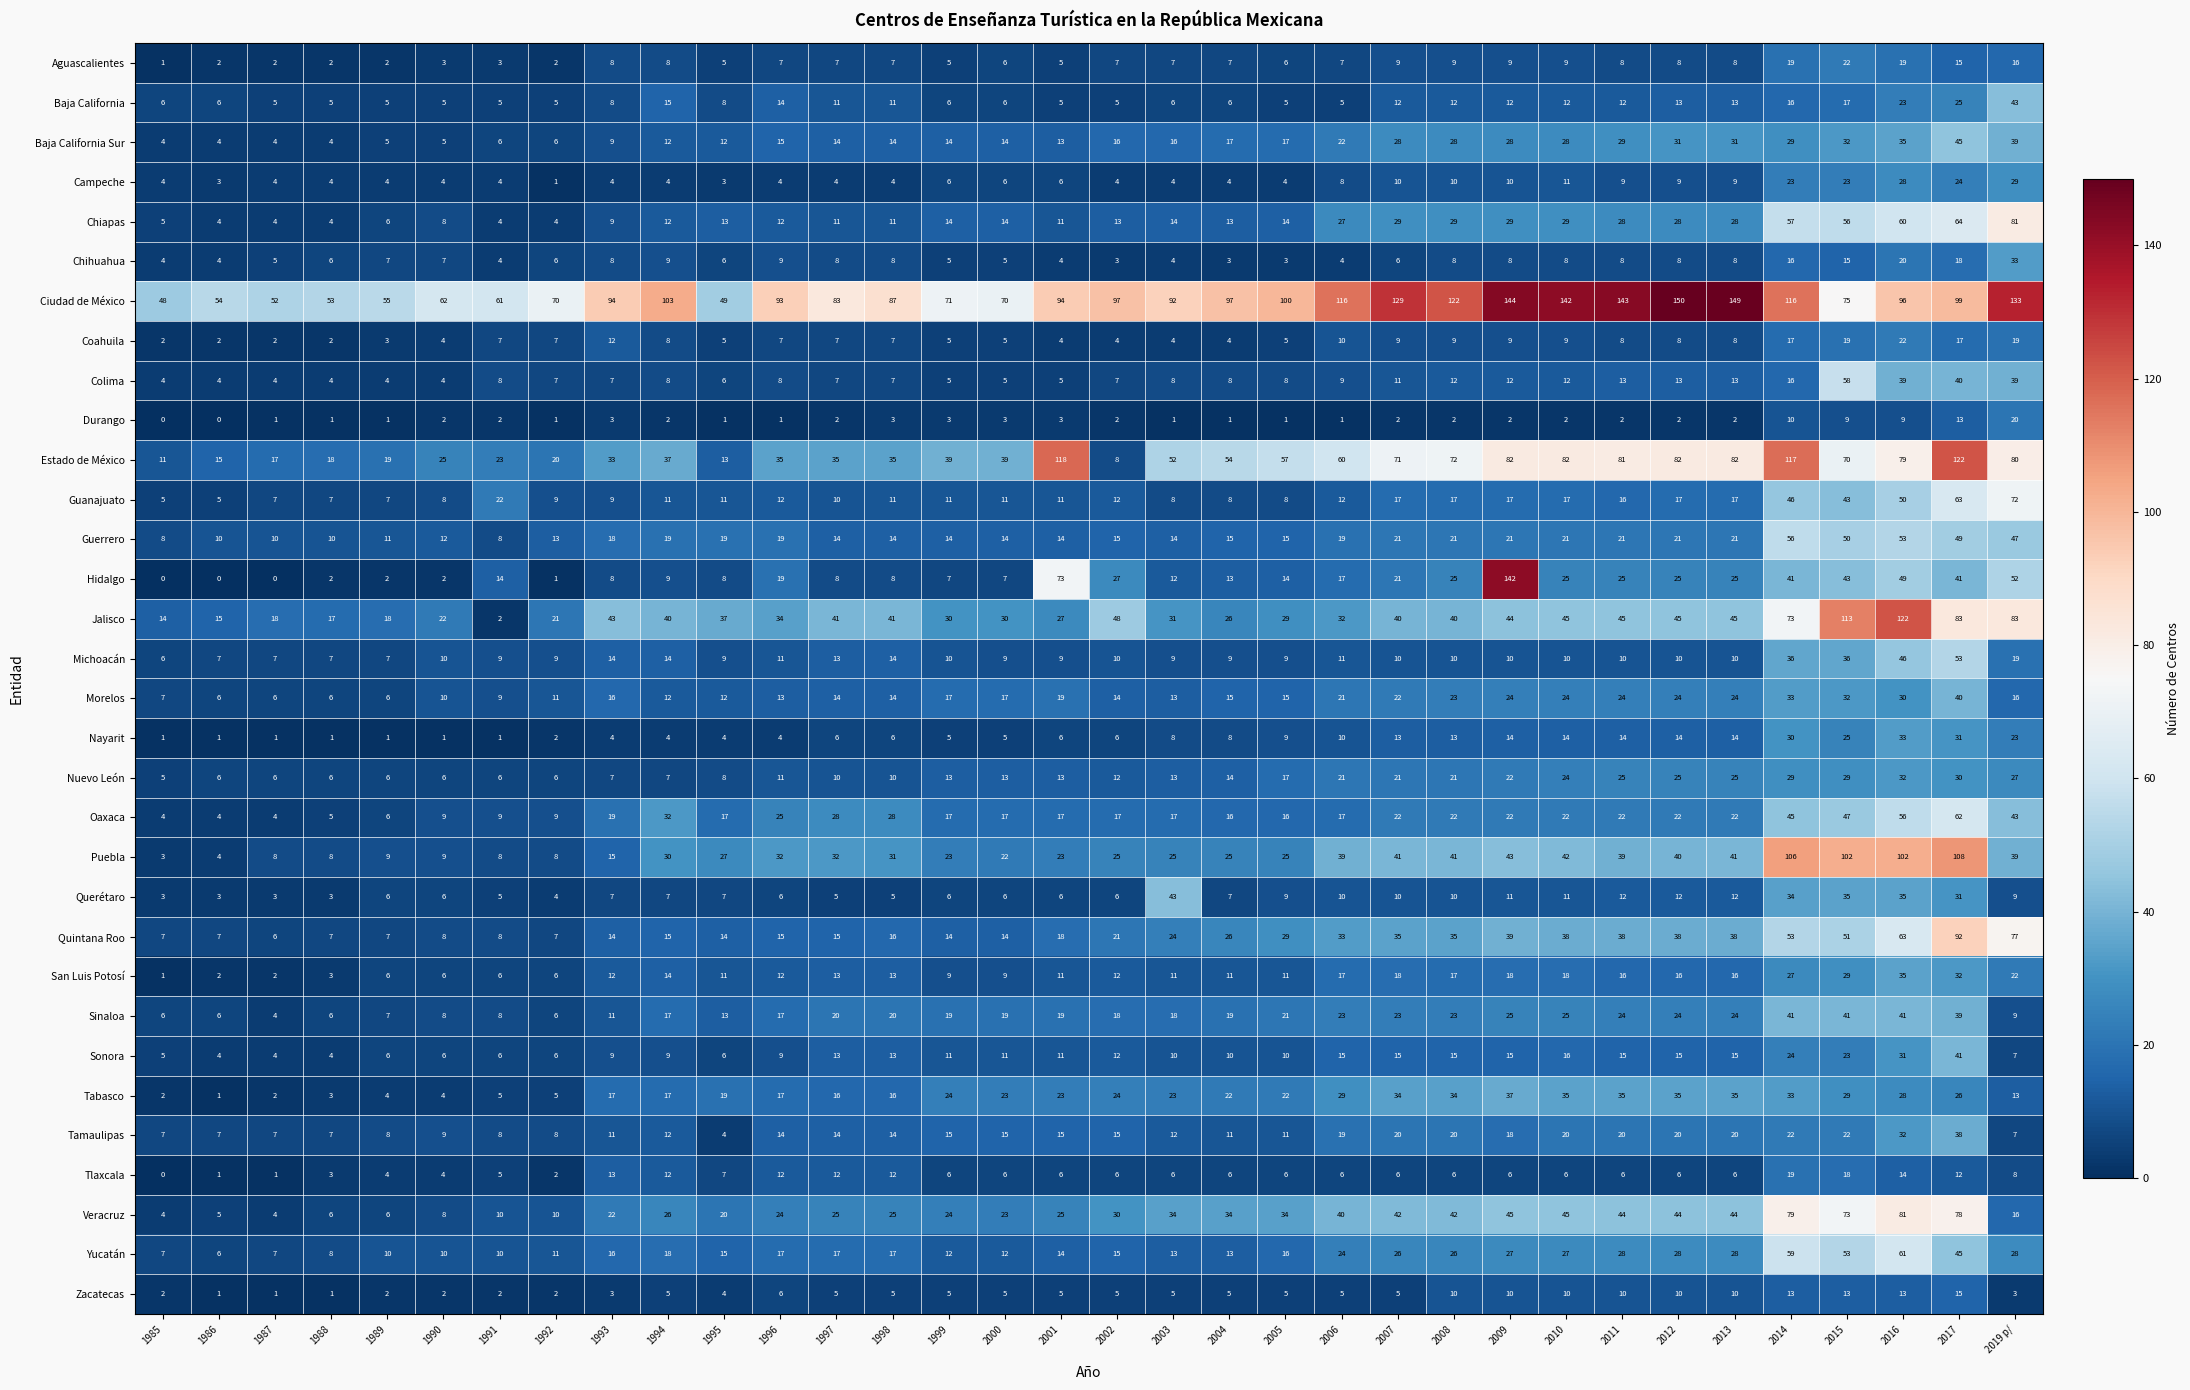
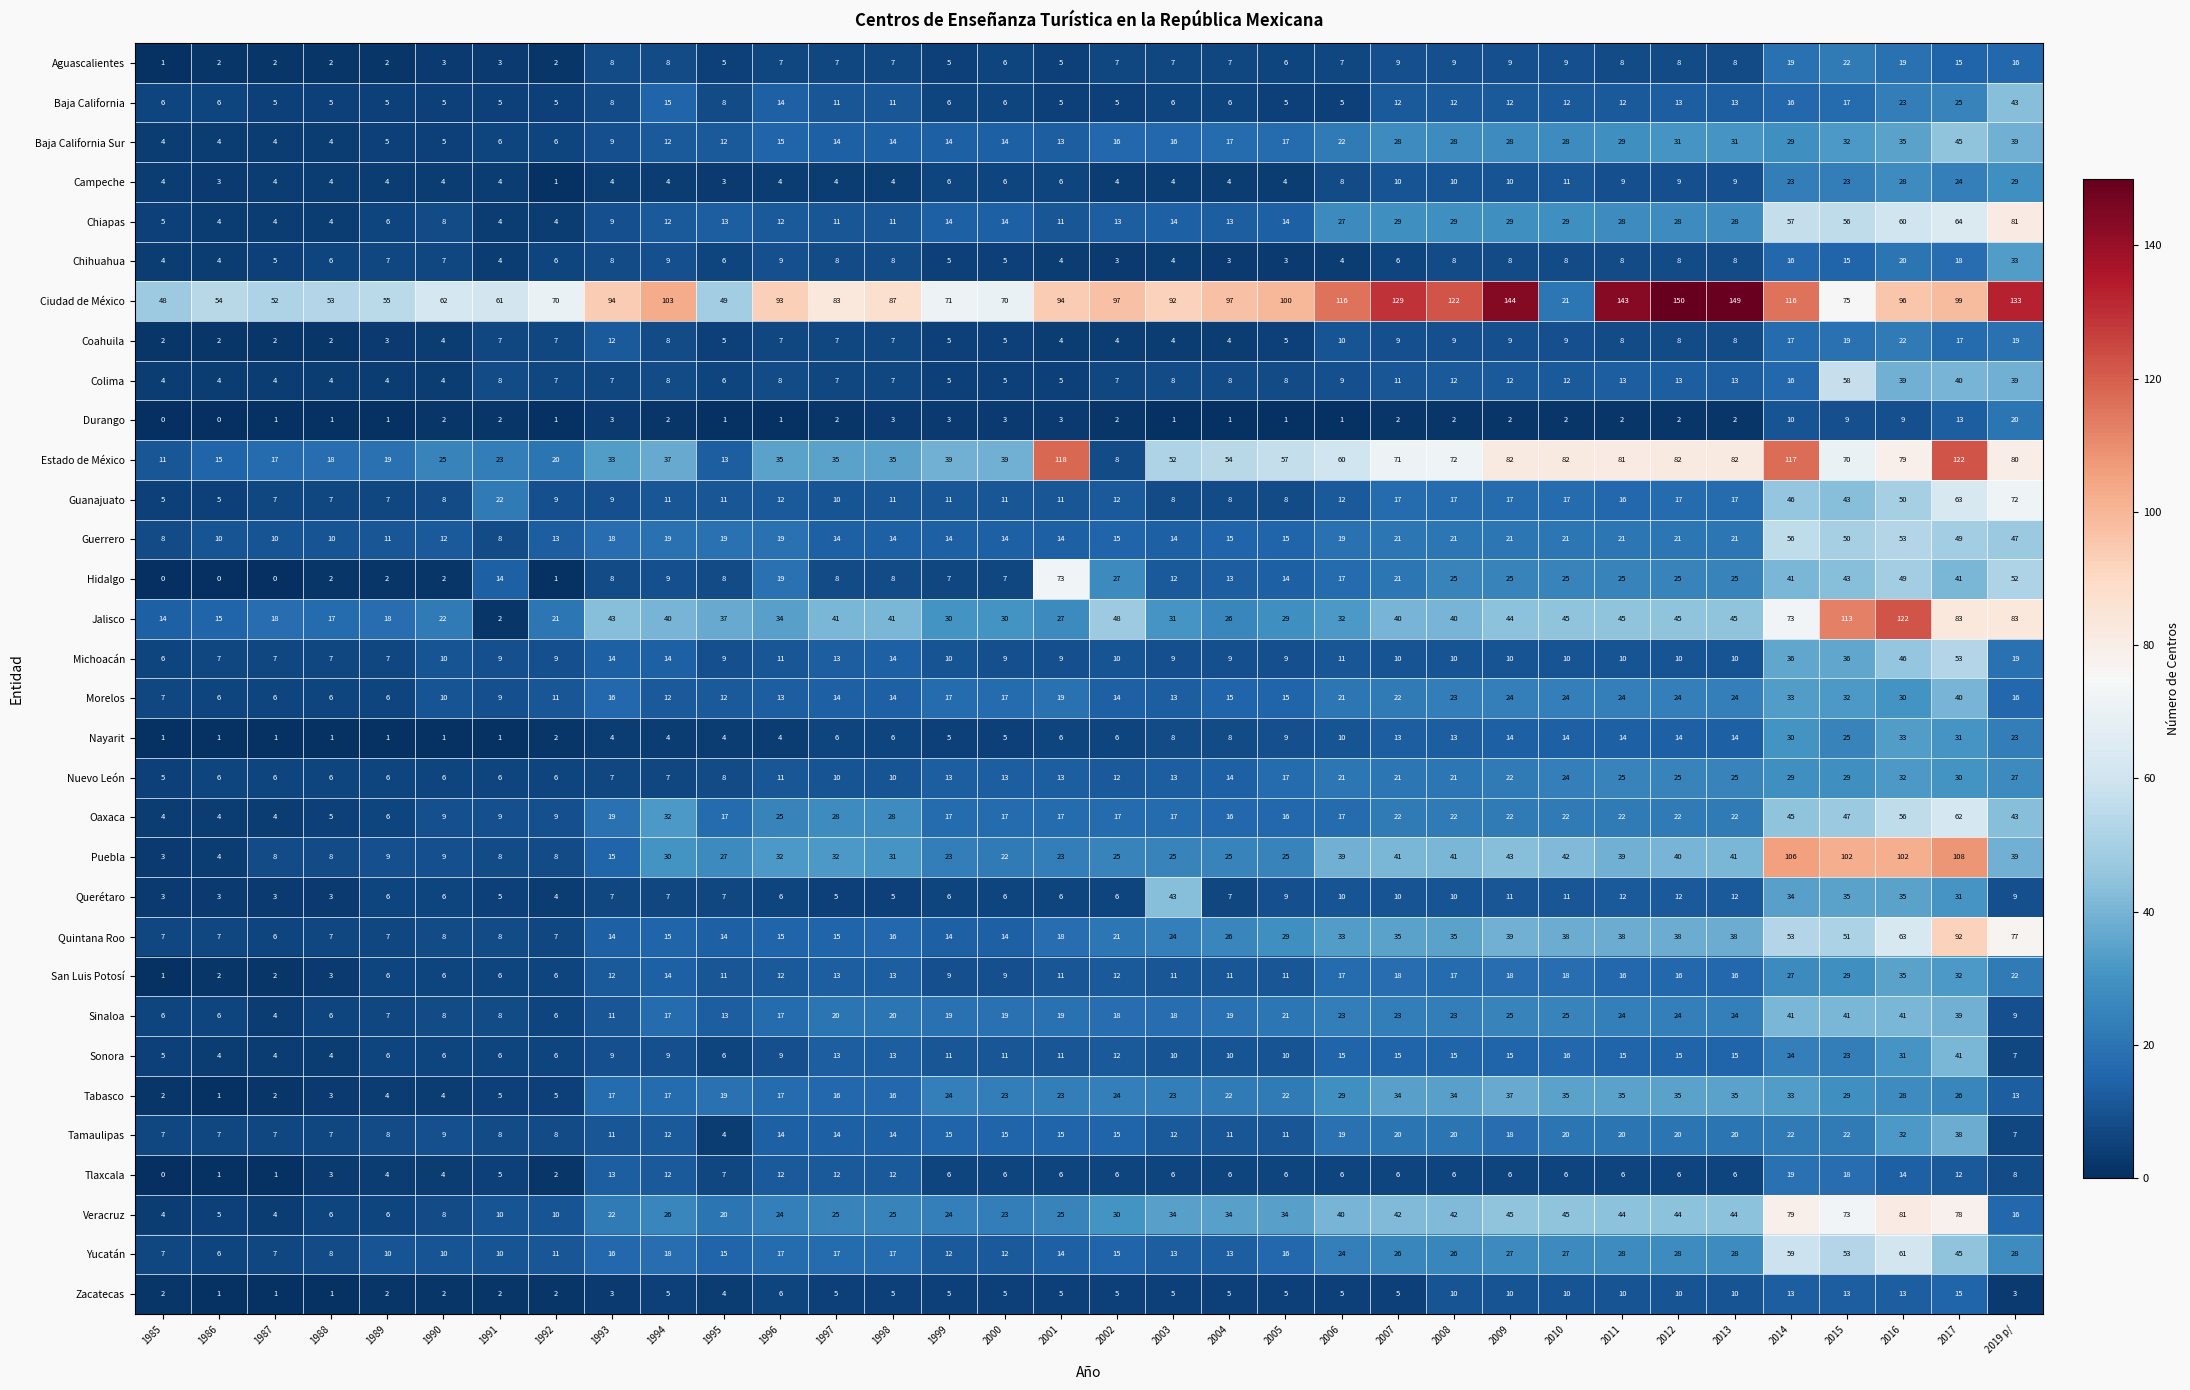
Ciudad de México, 2010: 142 -> 21
Hidalgo, 2009: 142 -> 25
